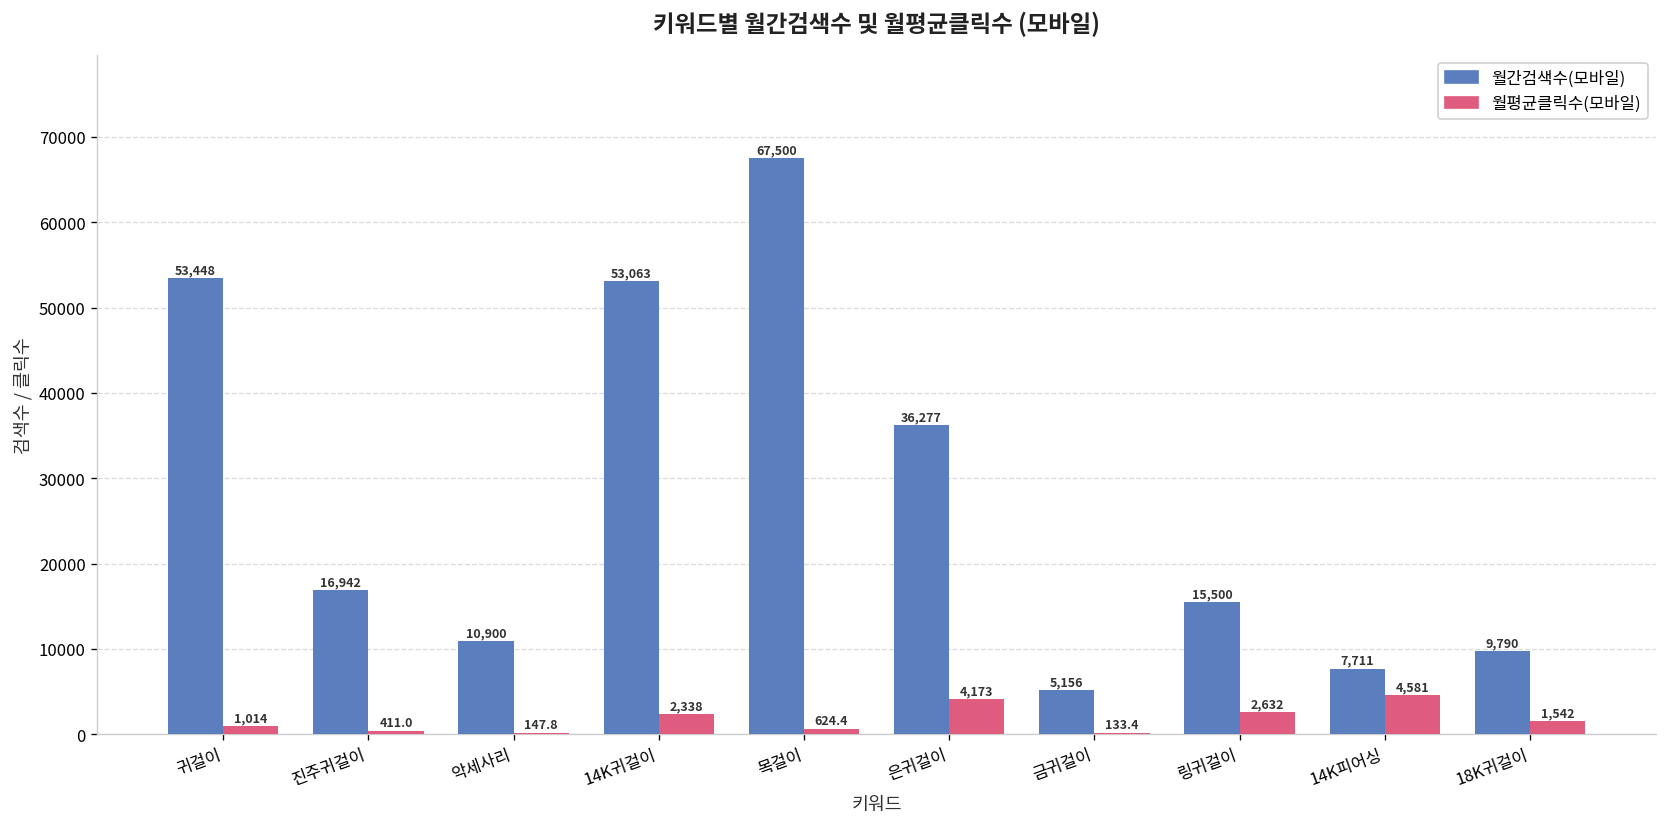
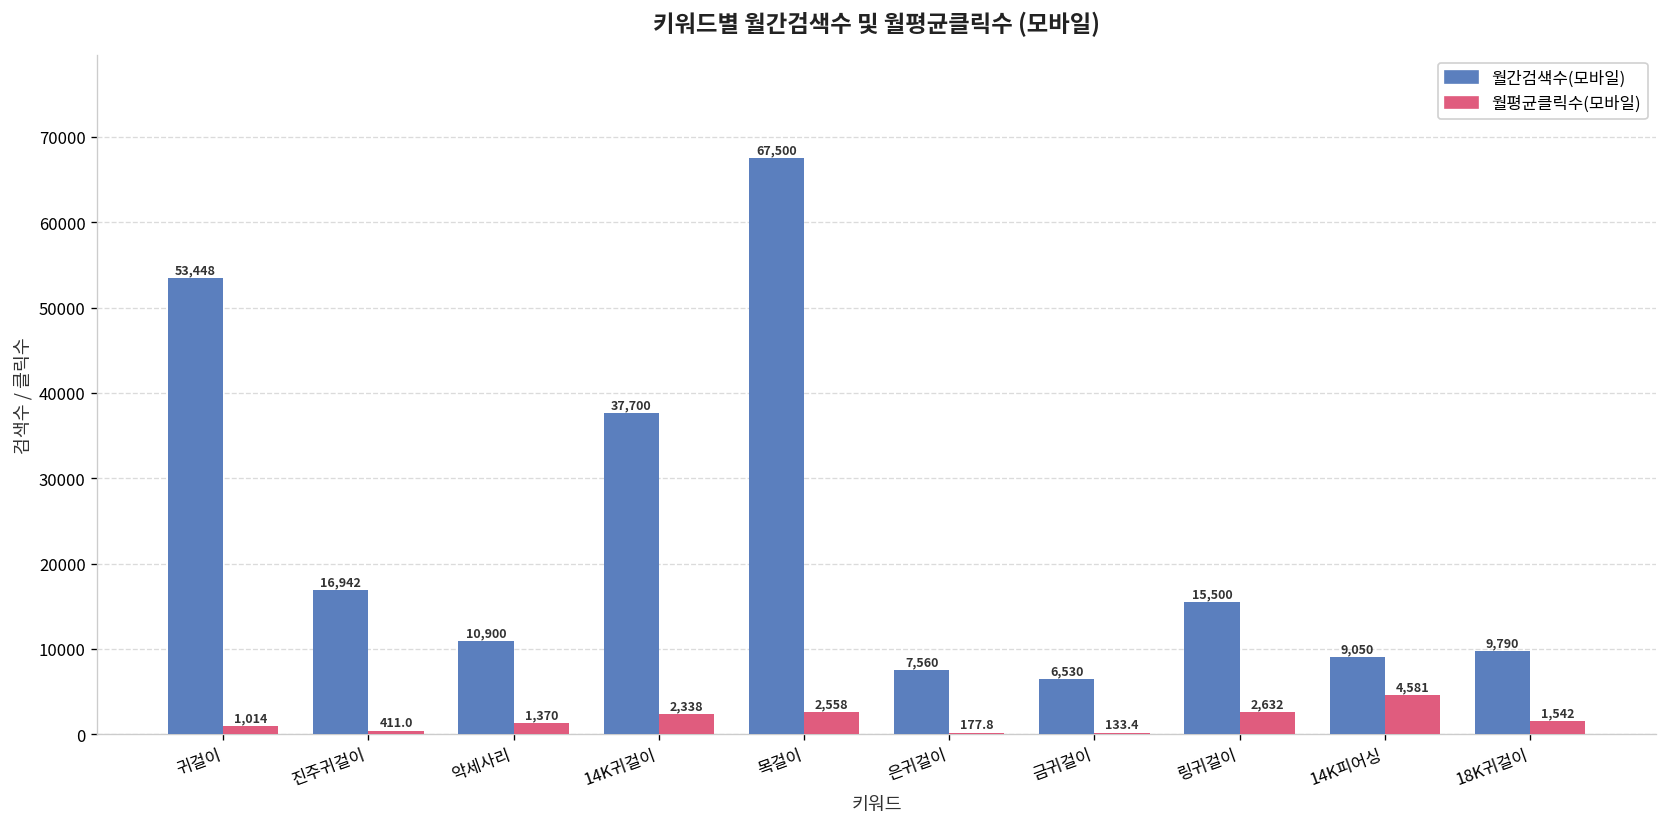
월평균클릭수(모바일), 악세사리: 147.8 -> 1,370
월간검색수(모바일), 14K귀걸이: 53,063 -> 37,700
월평균클릭수(모바일), 목걸이: 624.4 -> 2,558
월간검색수(모바일), 은귀걸이: 36,277 -> 7,560
월평균클릭수(모바일), 은귀걸이: 4,173 -> 177.8
월간검색수(모바일), 금귀걸이: 5,156 -> 6,530
월간검색수(모바일), 14K피어싱: 7,711 -> 9,050
